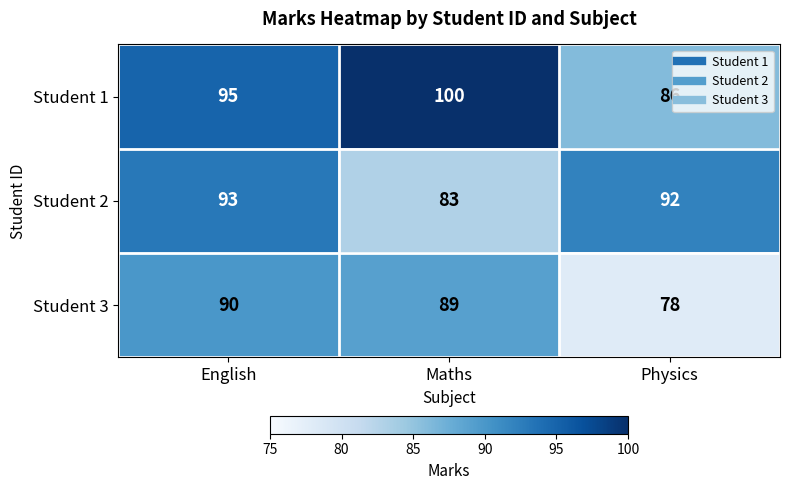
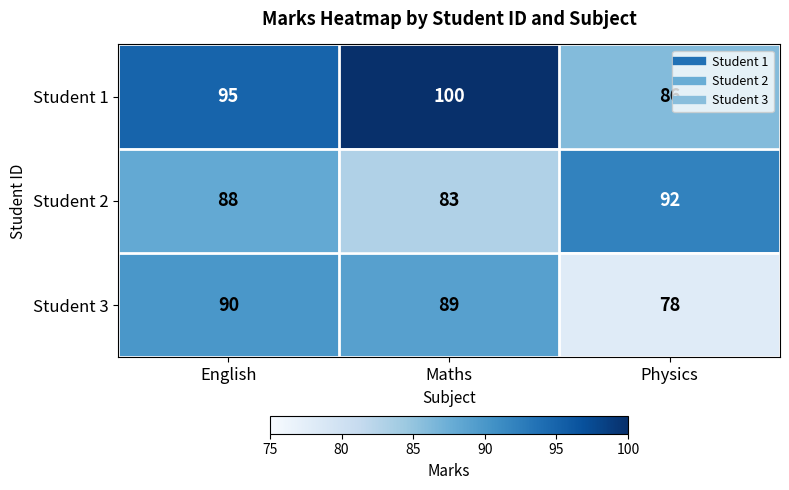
Student 2, English: 93 -> 88
